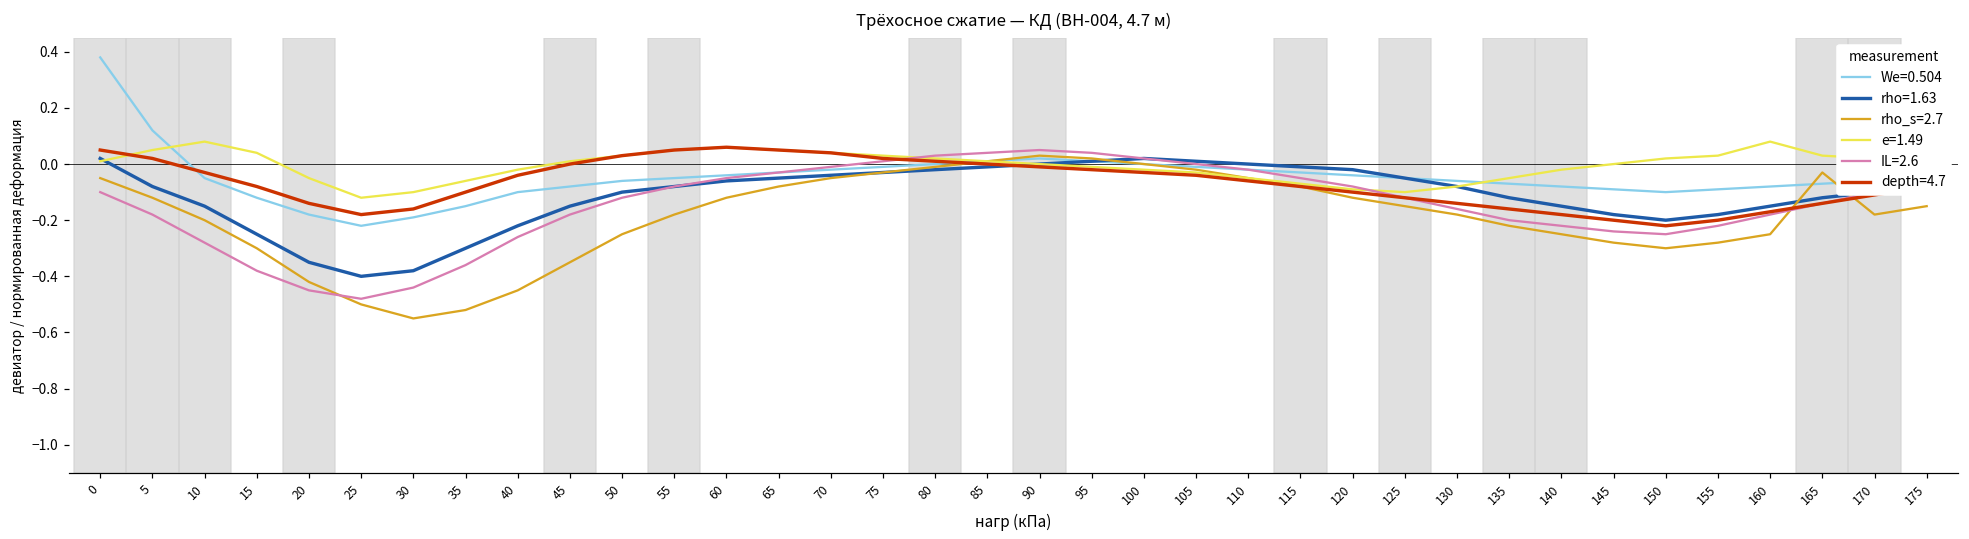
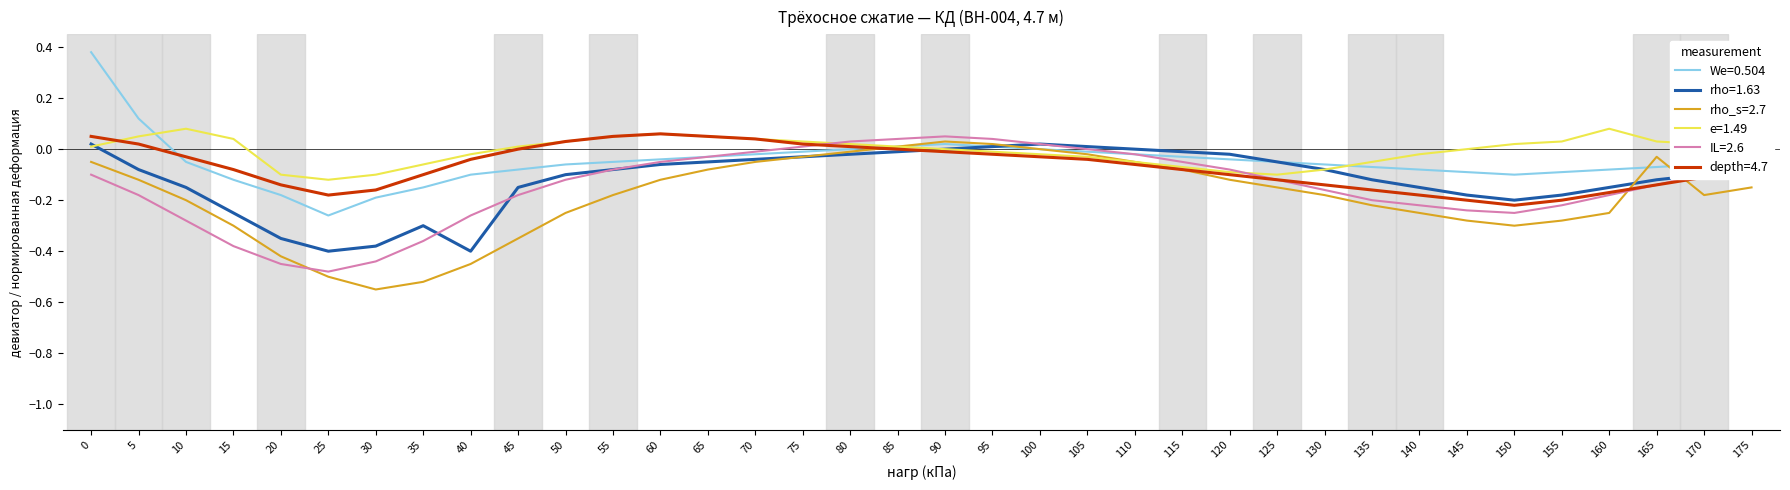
e=1.49, 20: -0.05 -> -0.10
We=0.504, 25: -0.22 -> -0.26
rho=1.63, 40: -0.22 -> -0.40
